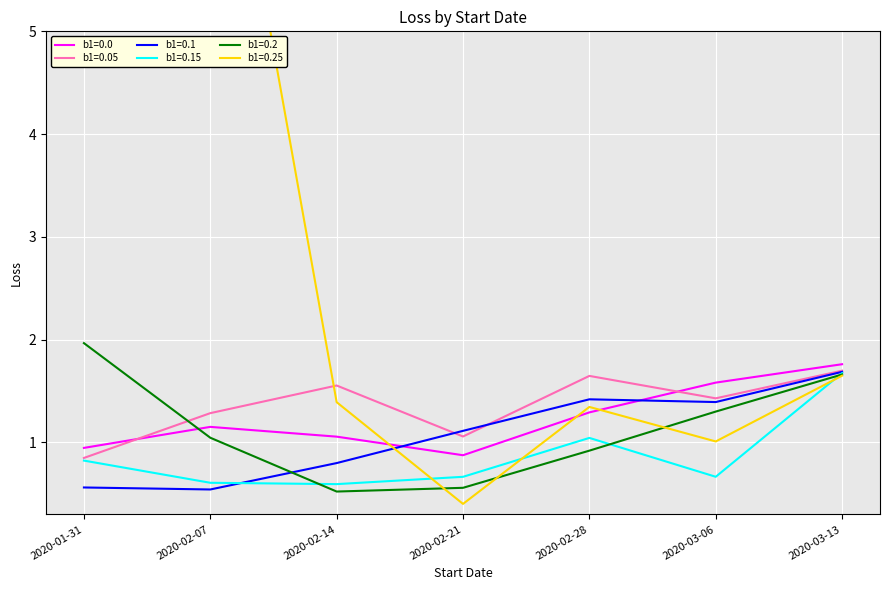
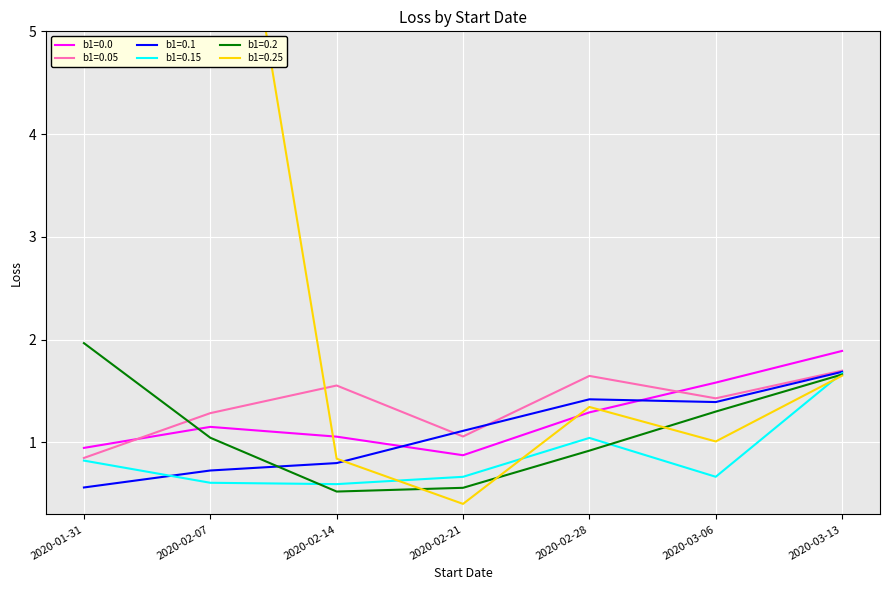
b1=0.1, 2020-02-07: 0.54 -> 0.73
b1=0.25, 2020-02-14: 1.39 -> 0.84
b1=0.0, 2020-03-13: 1.76 -> 1.89
